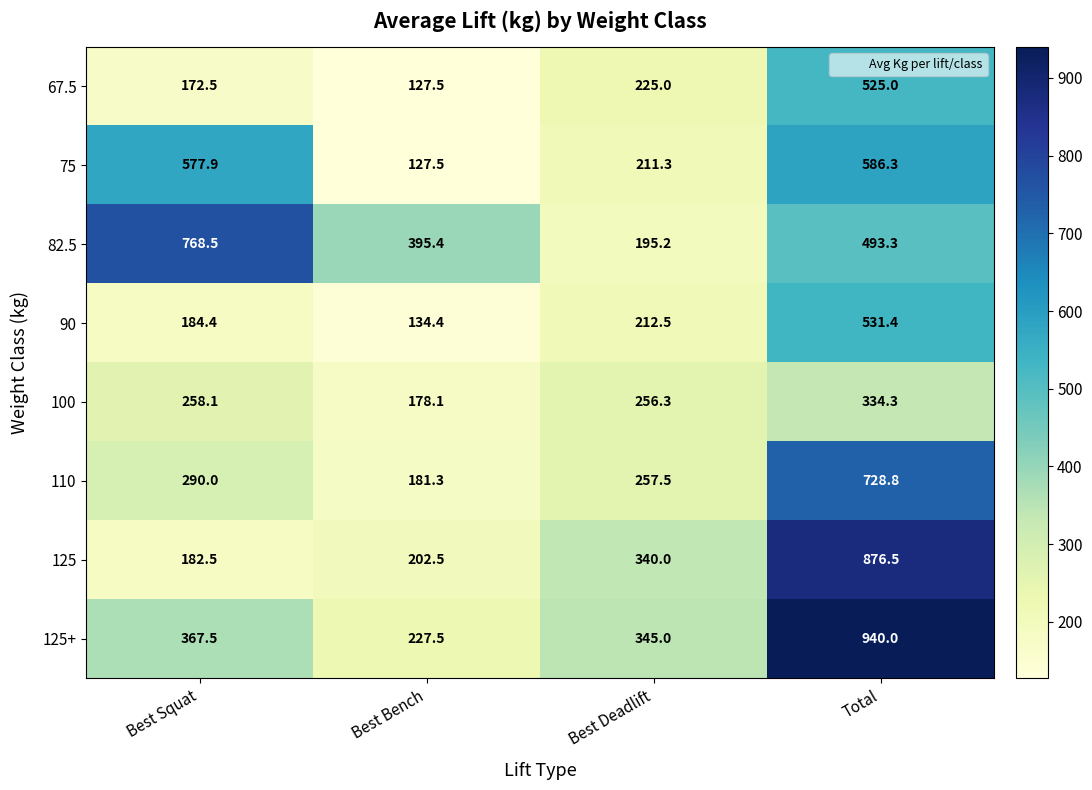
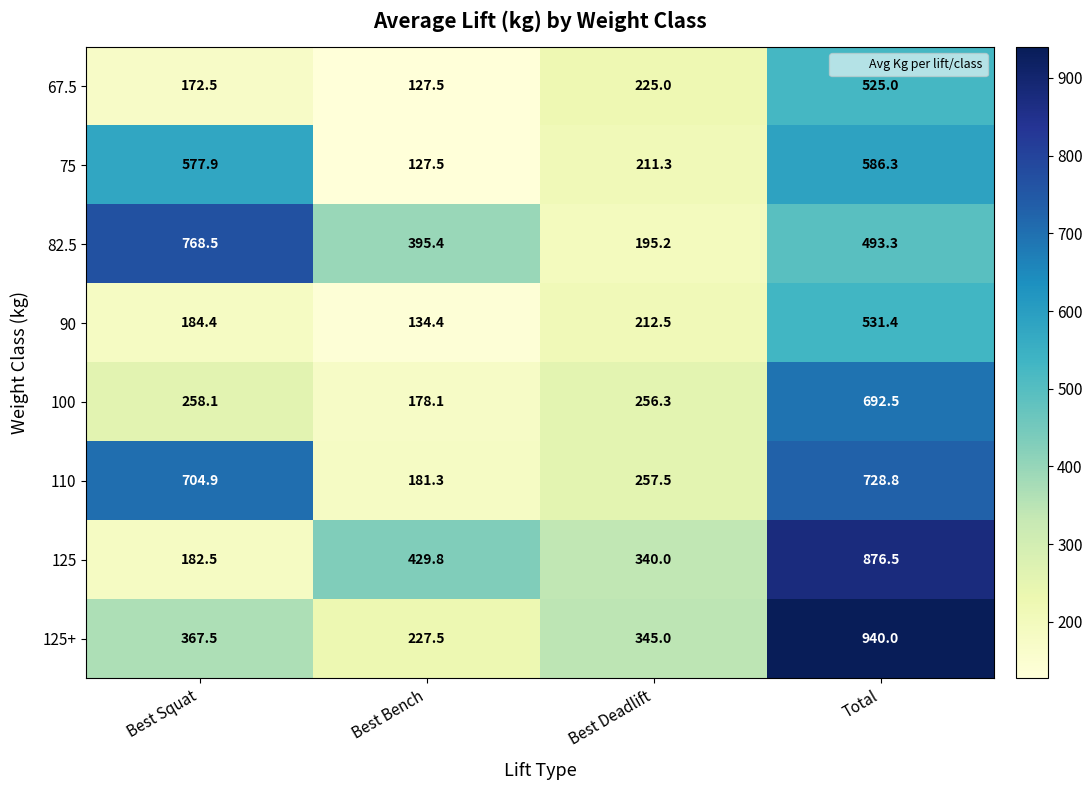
100, Total: 334.3 -> 692.5
110, Best Squat: 290.0 -> 704.9
125, Best Bench: 202.5 -> 429.8
